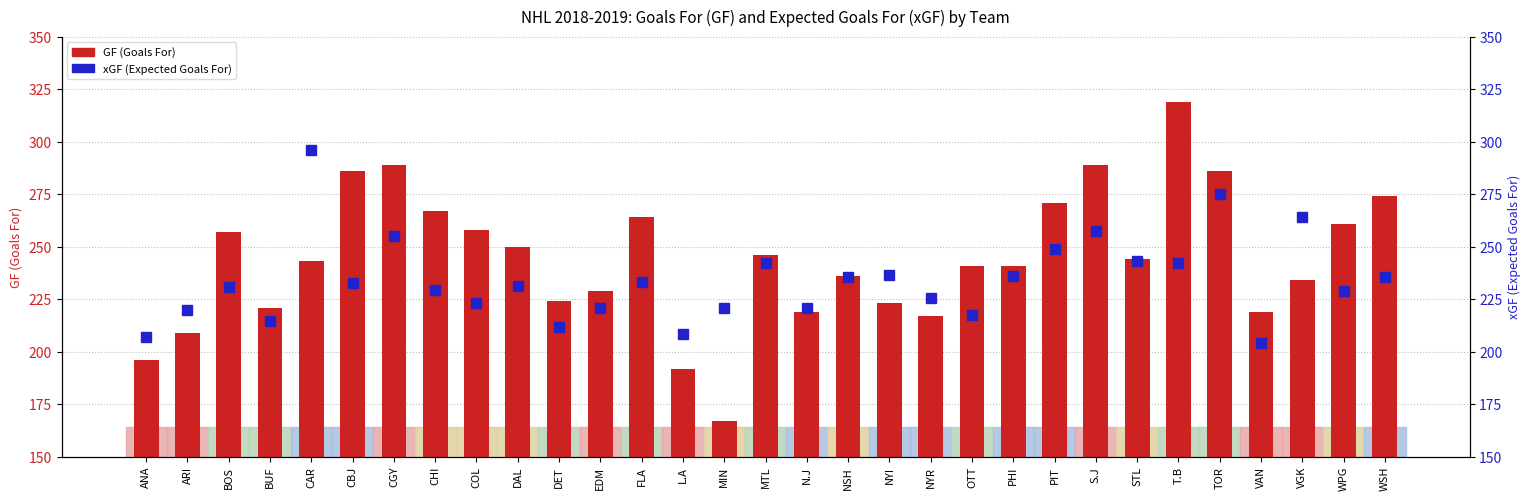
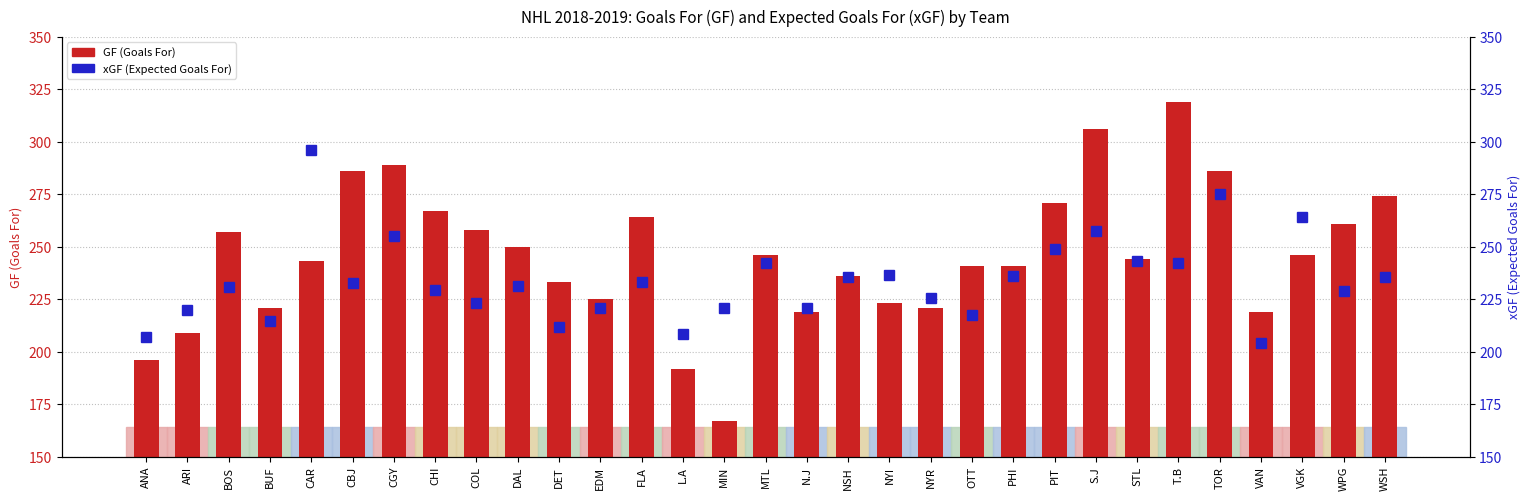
GF (Goals For), DET: 224 -> 233
GF (Goals For), EDM: 229 -> 225
GF (Goals For), NYR: 217 -> 221
GF (Goals For), S.J: 289 -> 306
GF (Goals For), VGK: 234 -> 246
